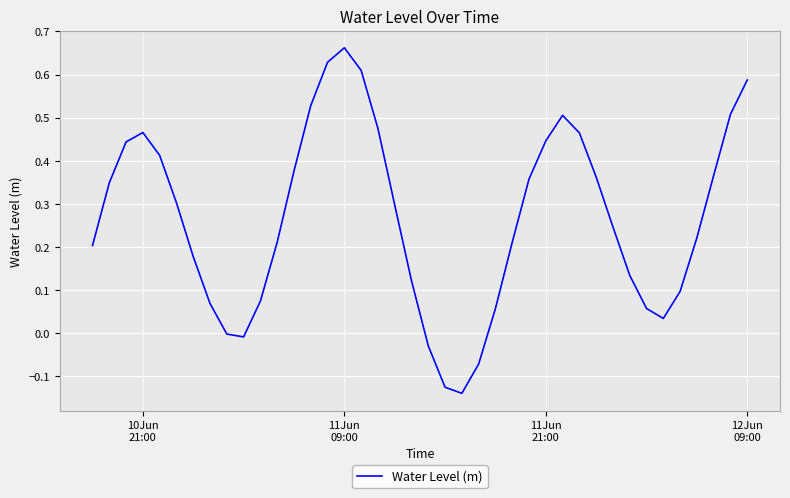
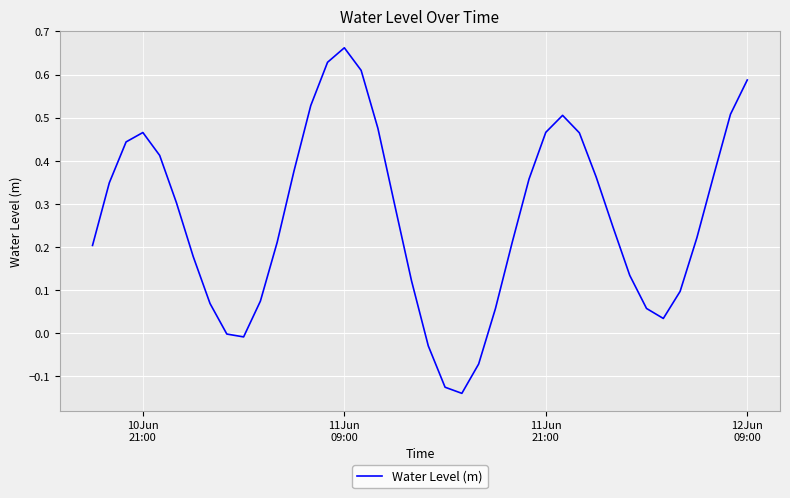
11Jun 21:00: 0.45 -> 0.47
